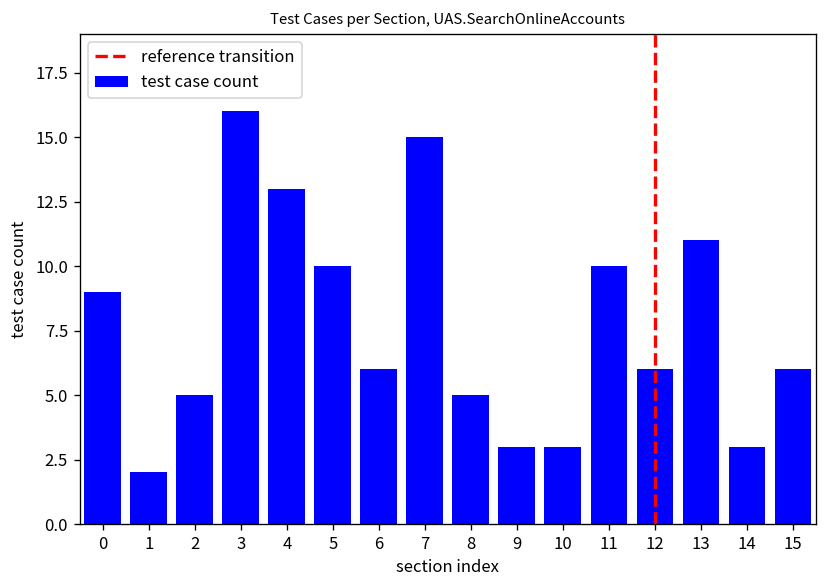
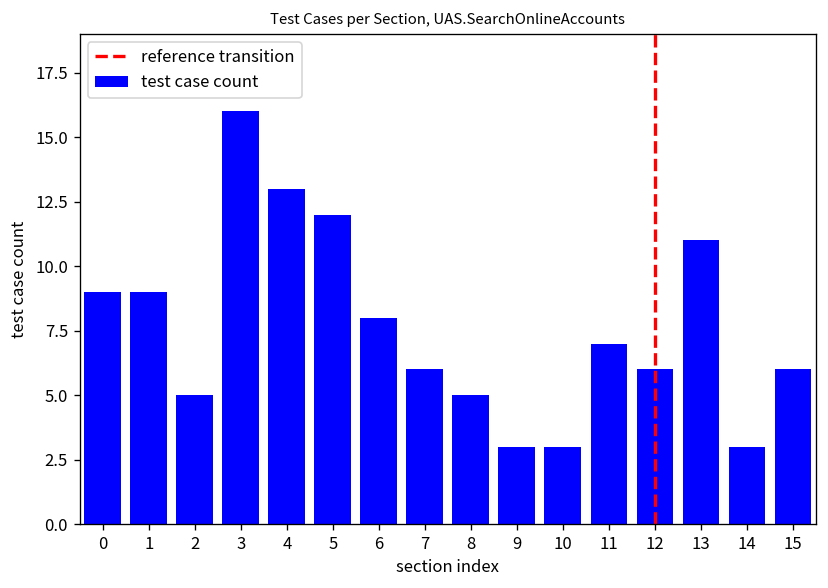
1: 2 -> 9
5: 10 -> 12
6: 6 -> 8
7: 15 -> 6
11: 10 -> 7
